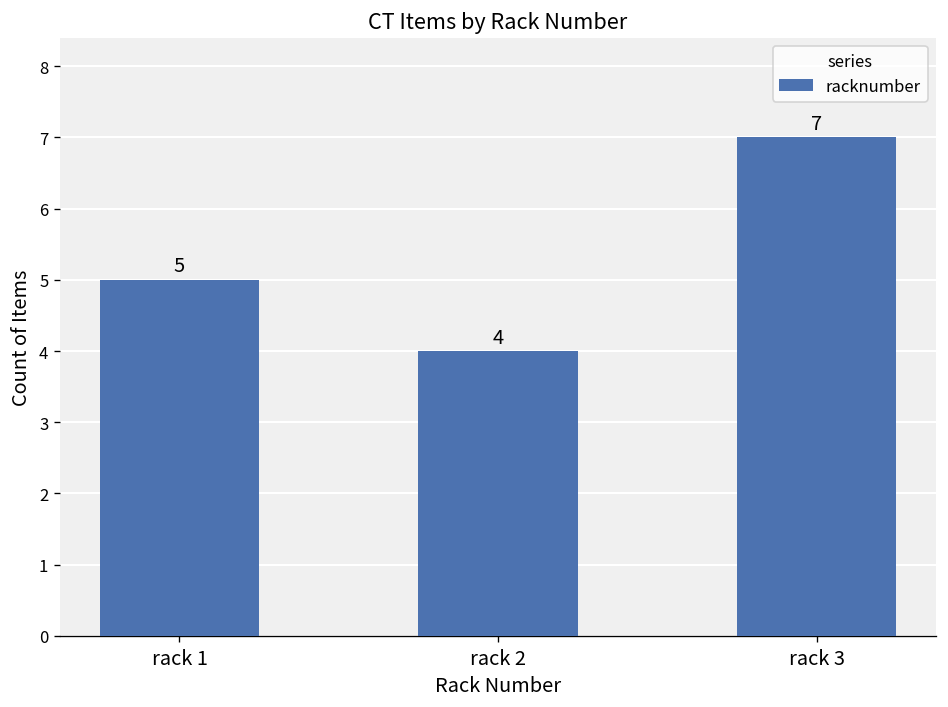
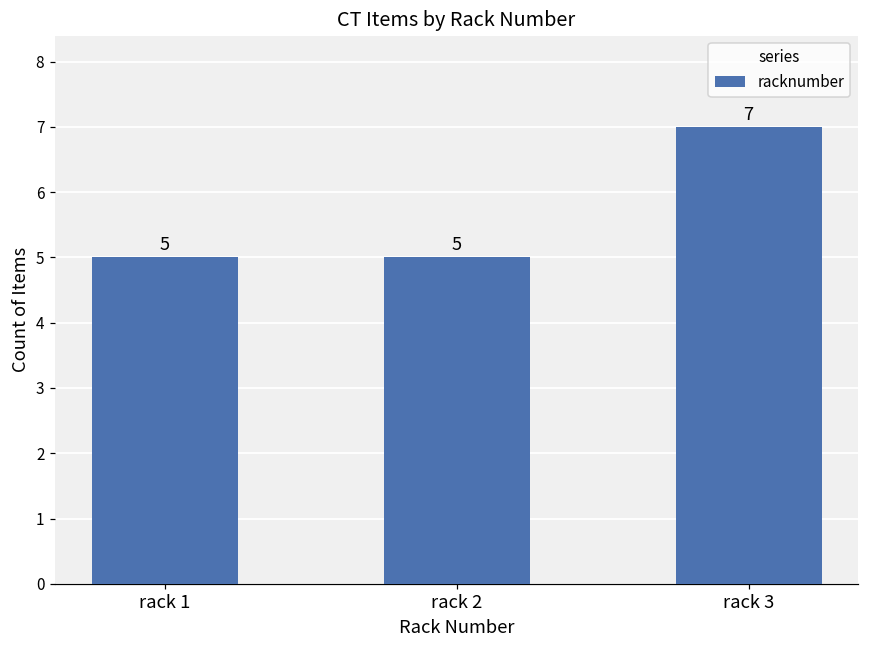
rack 2: 4 -> 5
